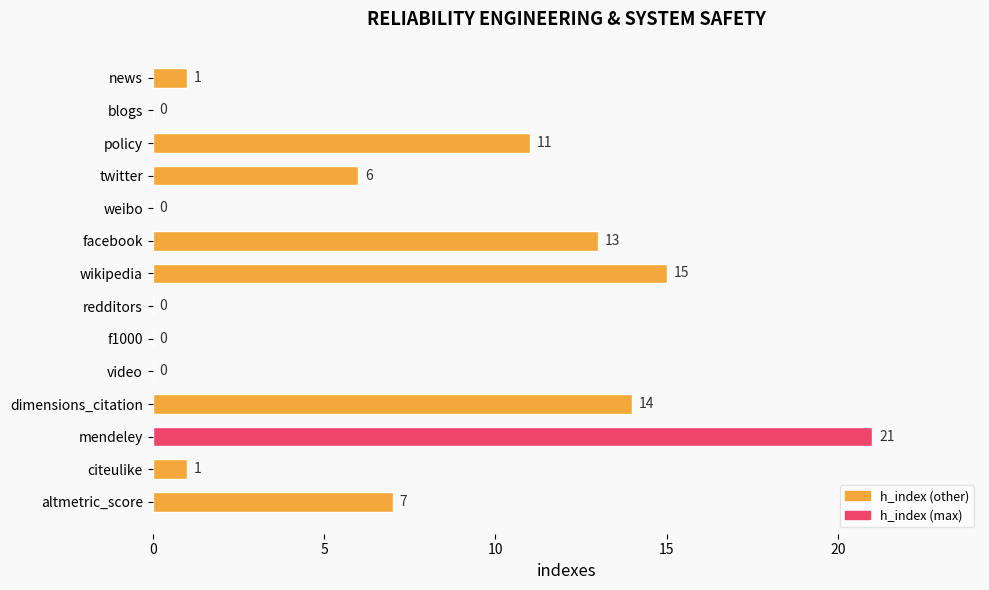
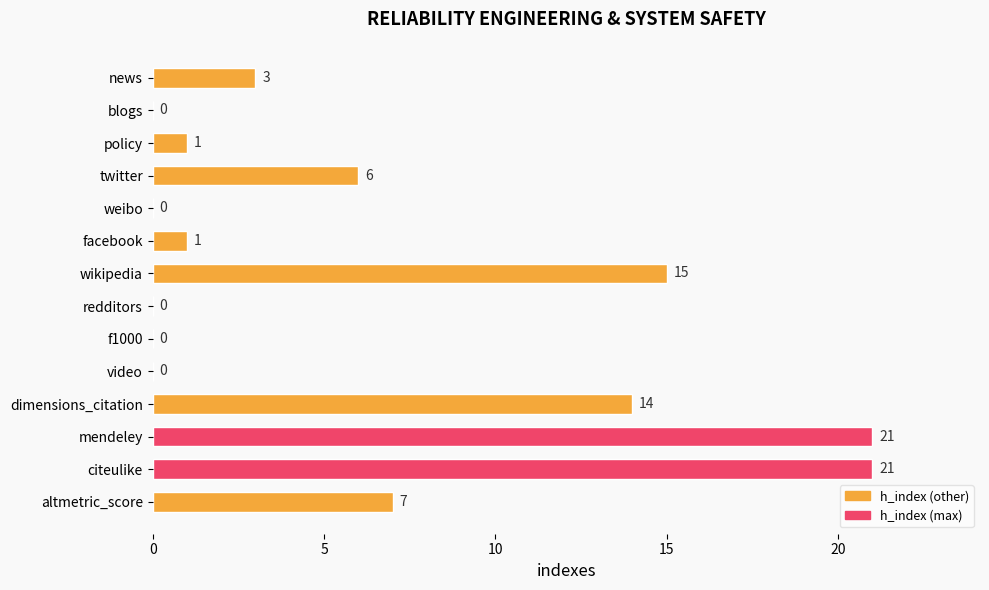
news: 1 -> 3
policy: 11 -> 1
facebook: 13 -> 1
citeulike: 1 -> 21
